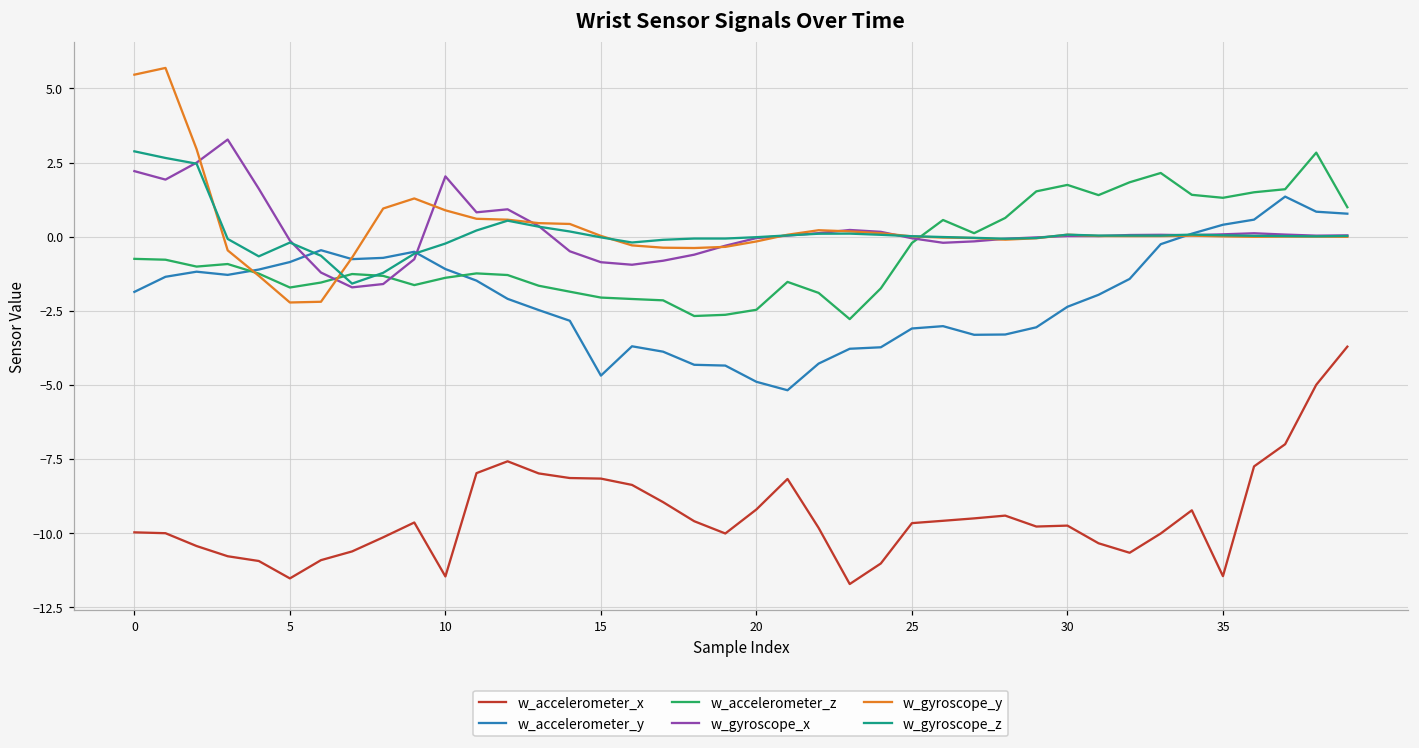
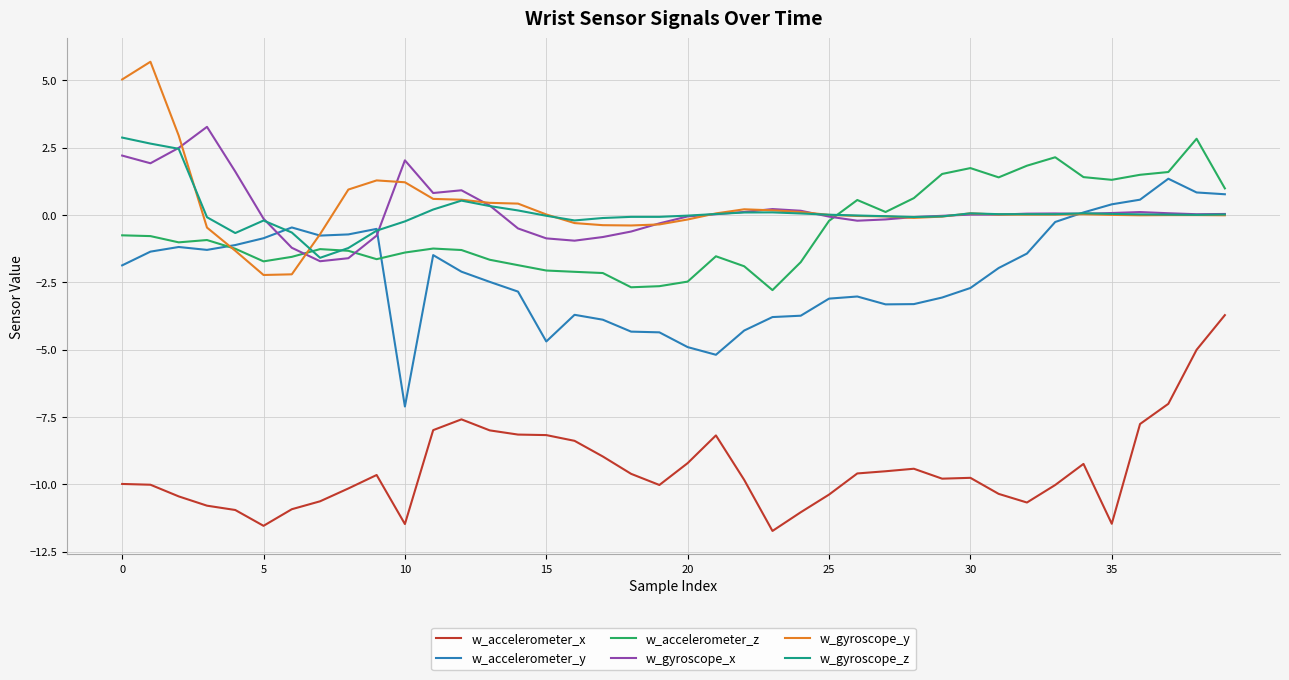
w_gyroscope_y, 0: 5.5 -> 5.0
w_accelerometer_y, 10: -1.1 -> -7.1
w_gyroscope_y, 10: 0.9 -> 1.2
w_accelerometer_x, 25: -9.7 -> -10.4
w_accelerometer_y, 30: -2.4 -> -2.7
